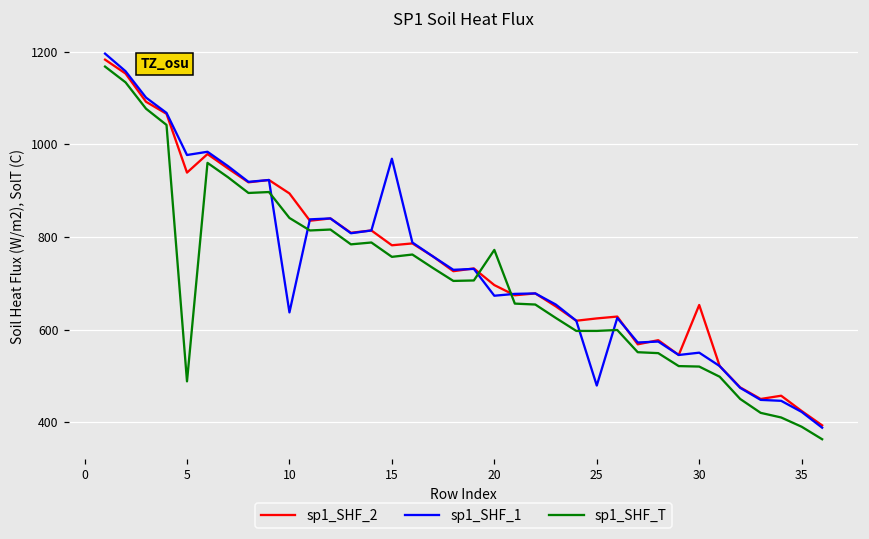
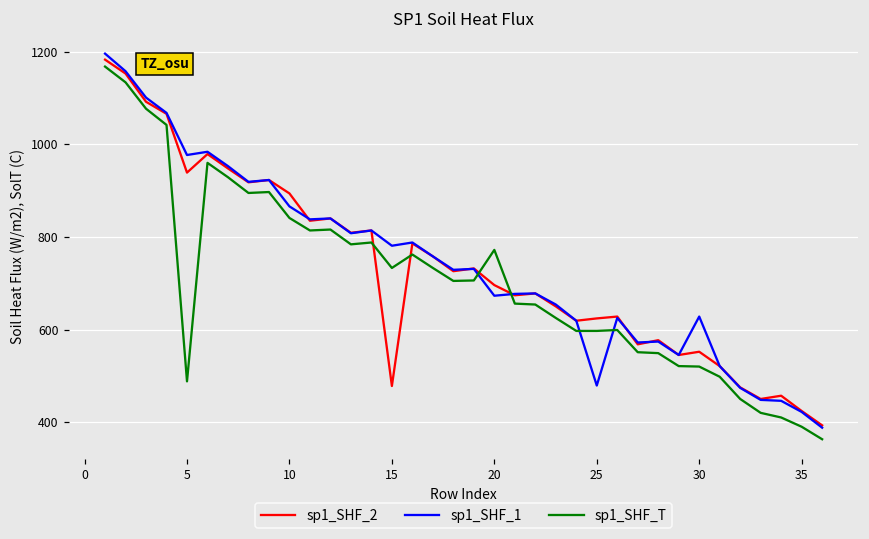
sp1_SHF_1, 10: 640 -> 870
sp1_SHF_2, 15: 780 -> 480
sp1_SHF_1, 15: 970 -> 780
sp1_SHF_T, 15: 760 -> 730
sp1_SHF_2, 30: 650 -> 550
sp1_SHF_1, 30: 550 -> 630
